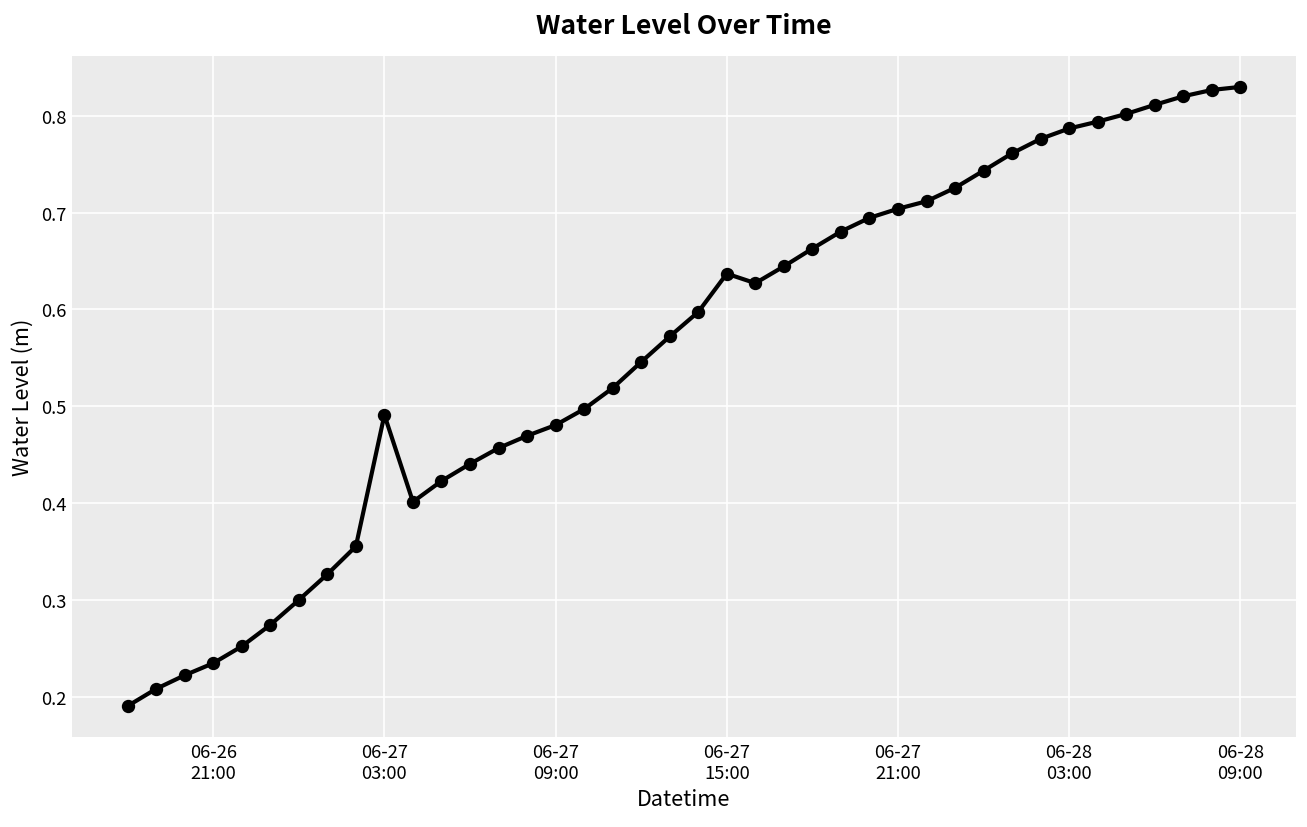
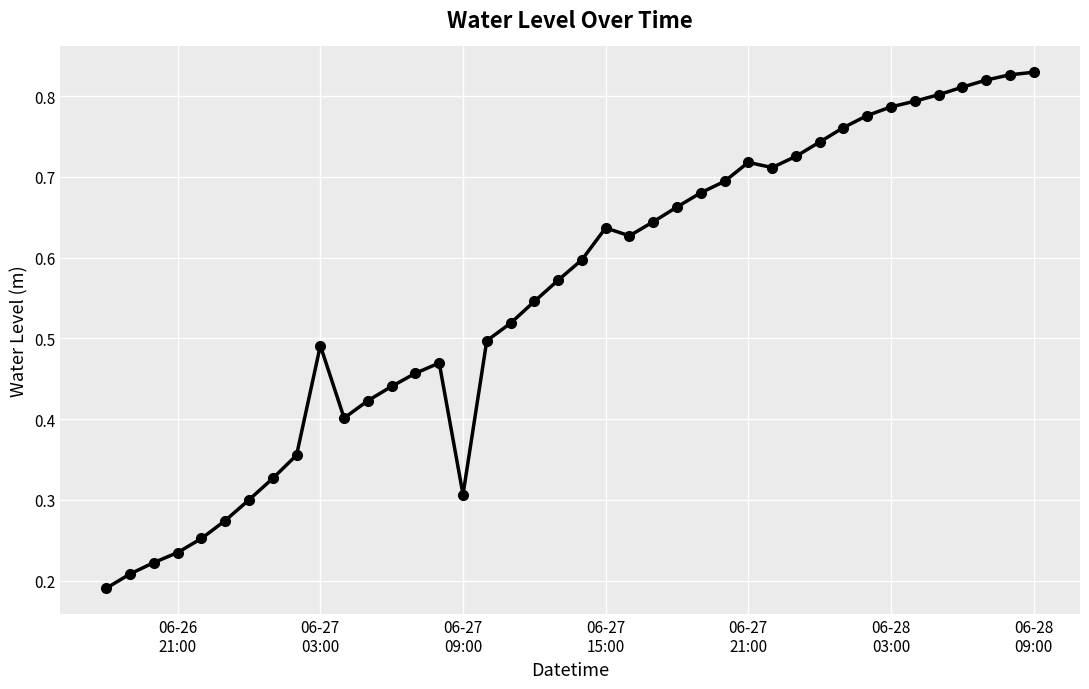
06-27 09:00: 0.48 -> 0.31
06-27 21:00: 0.70 -> 0.72
